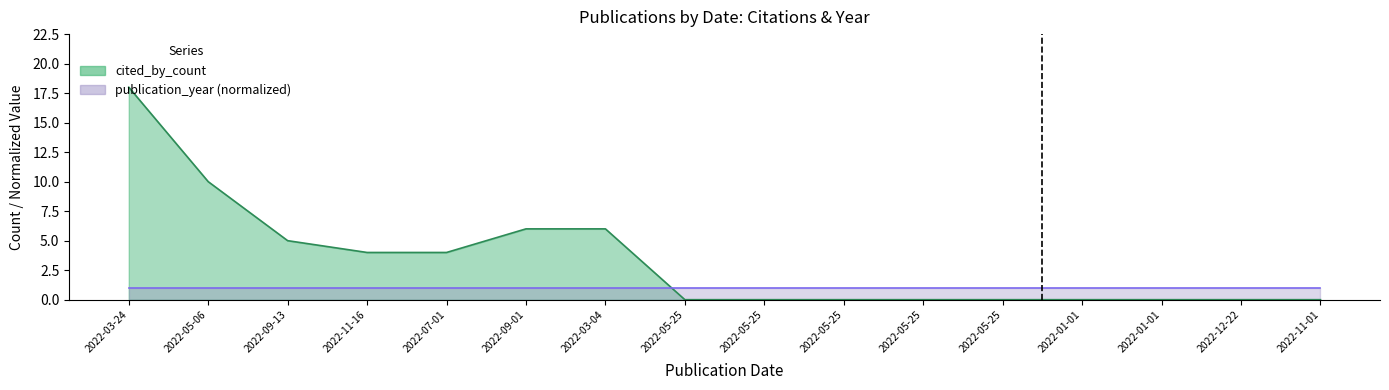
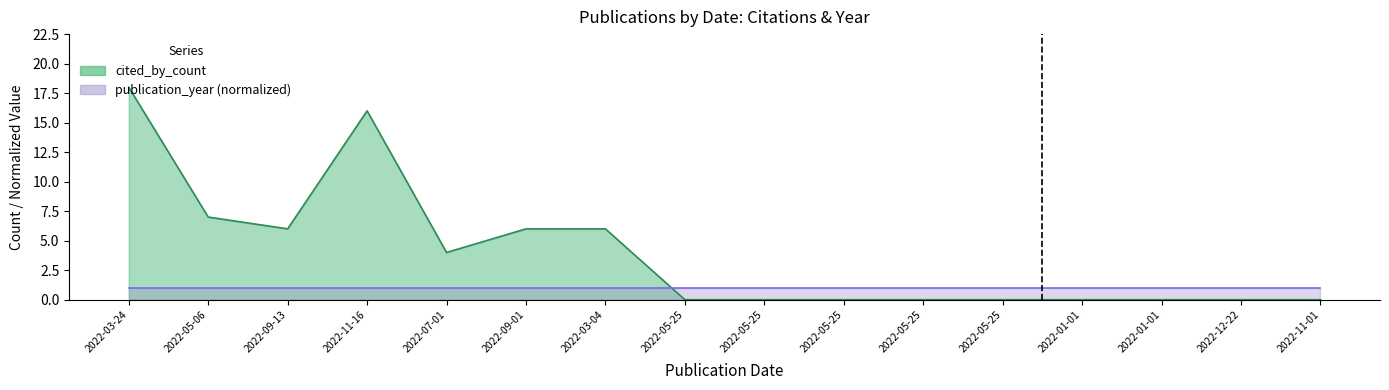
cited_by_count, 2022-05-06: 10 -> 7
cited_by_count, 2022-09-13: 5 -> 6
cited_by_count, 2022-11-16: 4 -> 16
